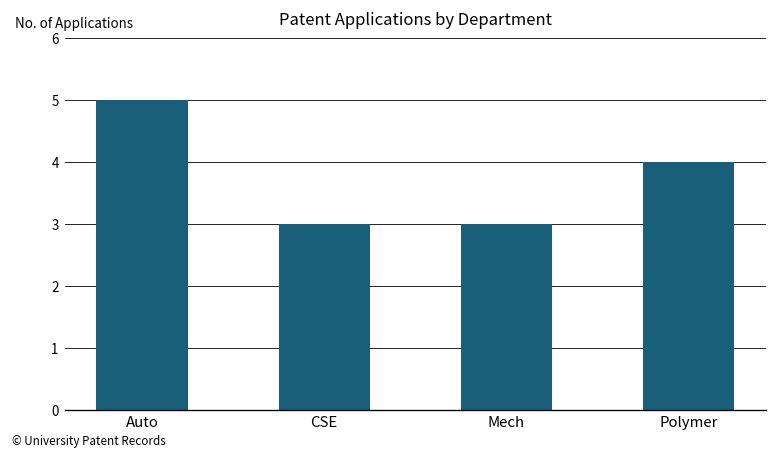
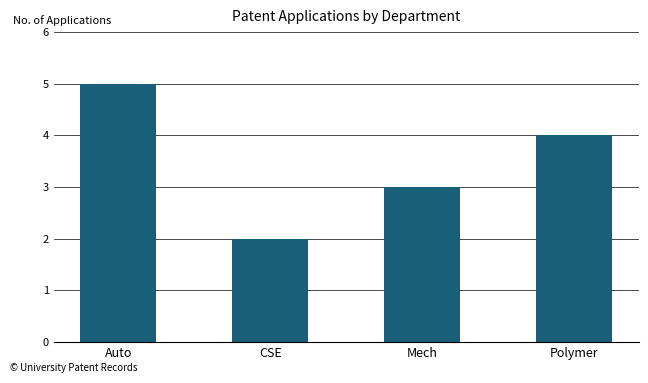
CSE: 3 -> 2
